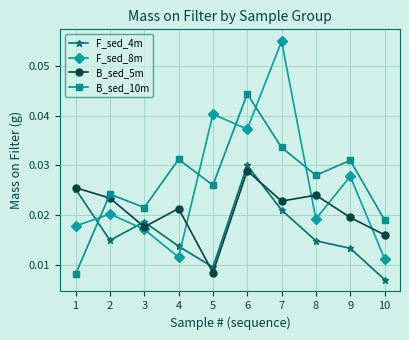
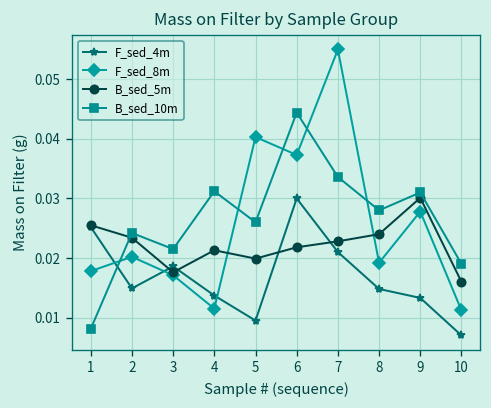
B_sed_5m, 5: 0.008 -> 0.020
B_sed_5m, 6: 0.029 -> 0.022
B_sed_5m, 9: 0.020 -> 0.030
